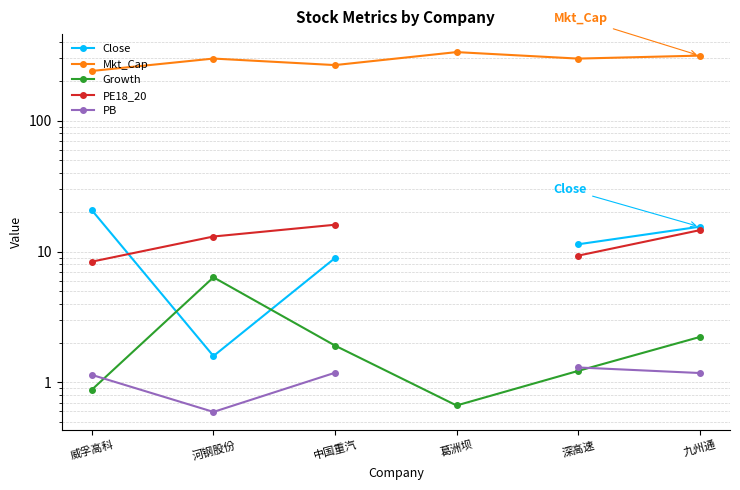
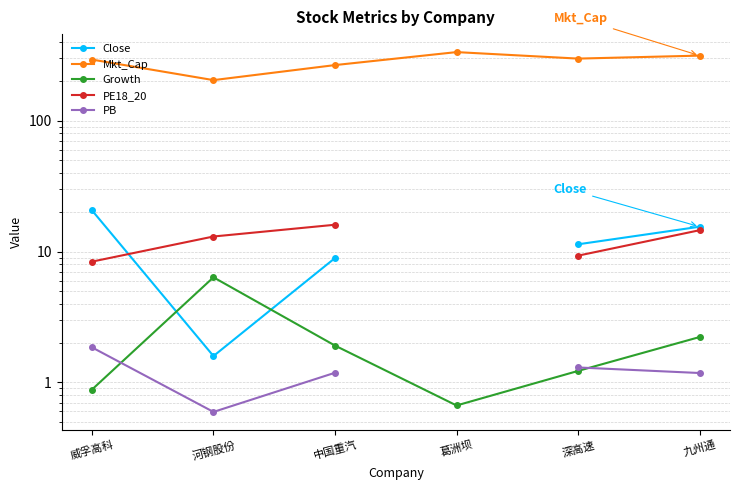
Mkt_Cap, 威孚高科: 240 -> 290
PB, 威孚高科: 1.1 -> 1.9
Mkt_Cap, 河钢股份: 300 -> 200
